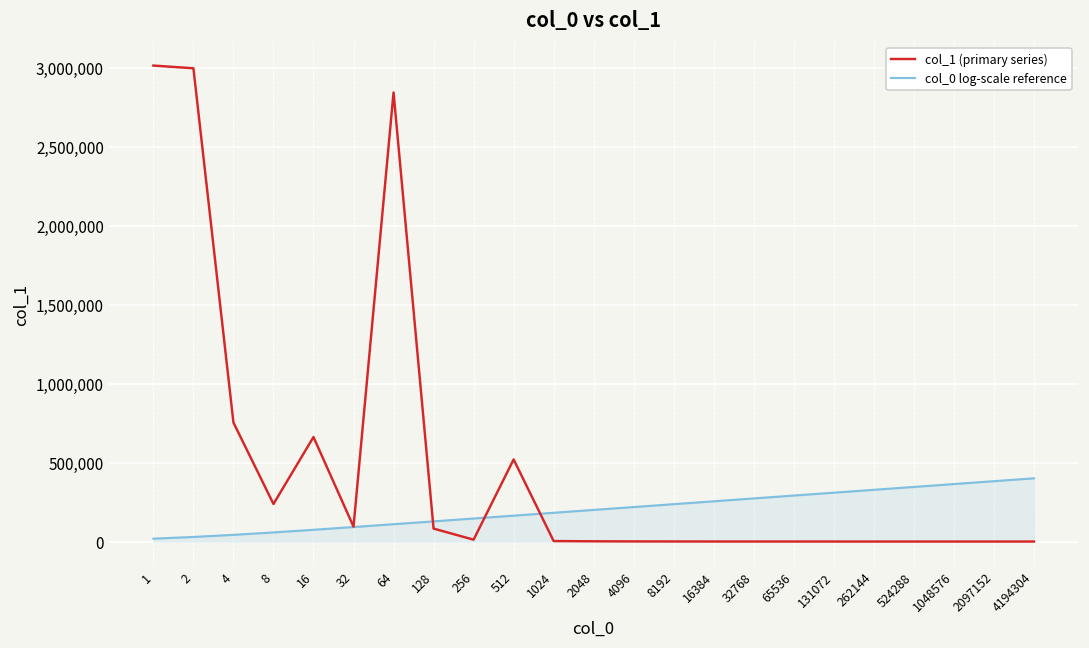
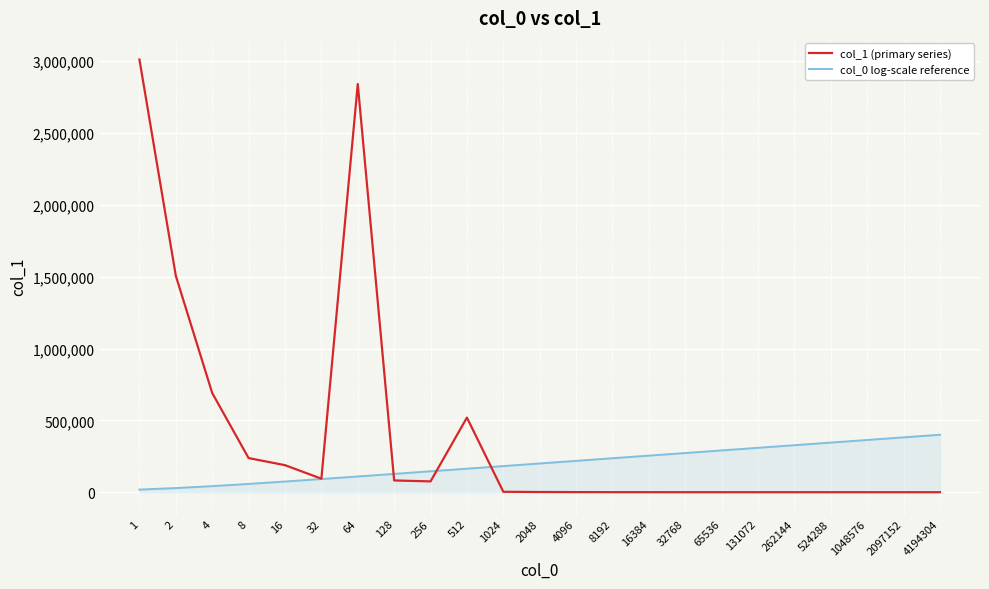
col_1 (primary series), 2: 3,000,000 -> 1,510,000
col_1 (primary series), 4: 750,000 -> 690,000
col_1 (primary series), 16: 660,000 -> 190,000
col_1 (primary series), 256: 10,000 -> 80,000
